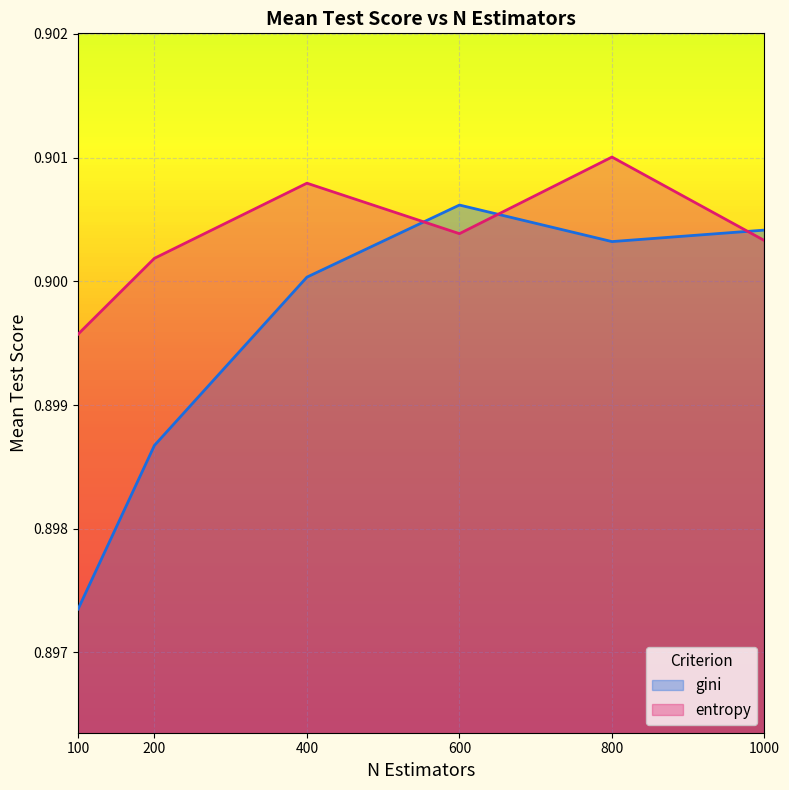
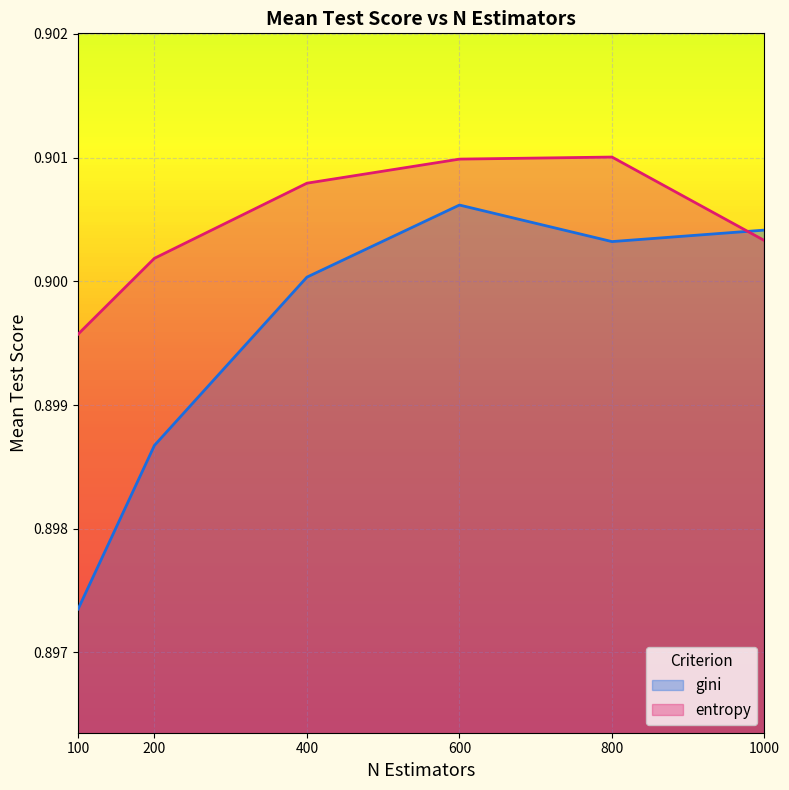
entropy, 600: 0.90038 -> 0.90099
